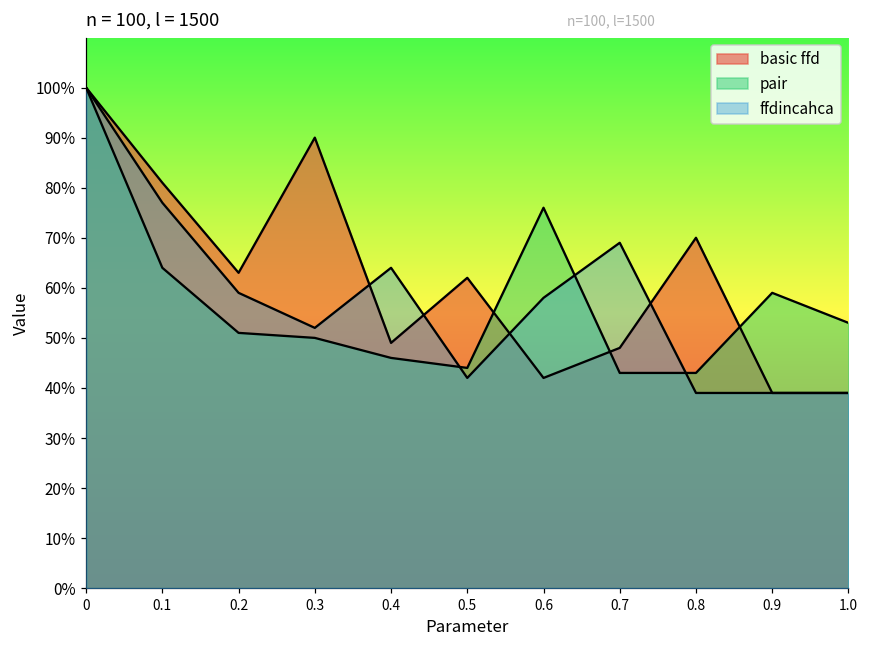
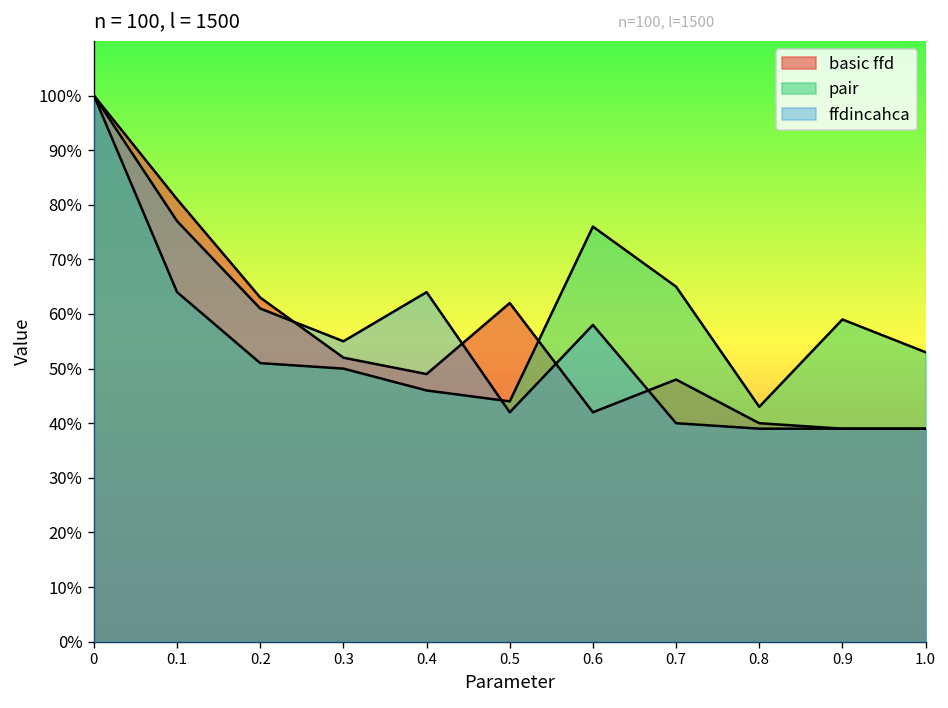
ffdincahca, 0.2: 59% -> 61%
basic ffd, 0.3: 90% -> 52%
ffdincahca, 0.3: 52% -> 55%
pair, 0.7: 43% -> 65%
ffdincahca, 0.7: 69% -> 40%
basic ffd, 0.8: 70% -> 40%
